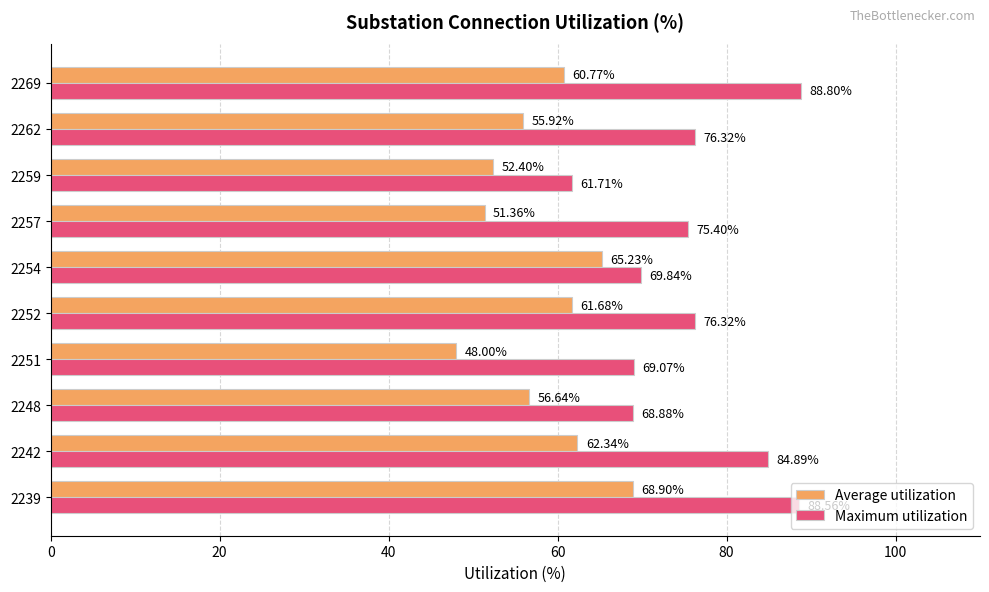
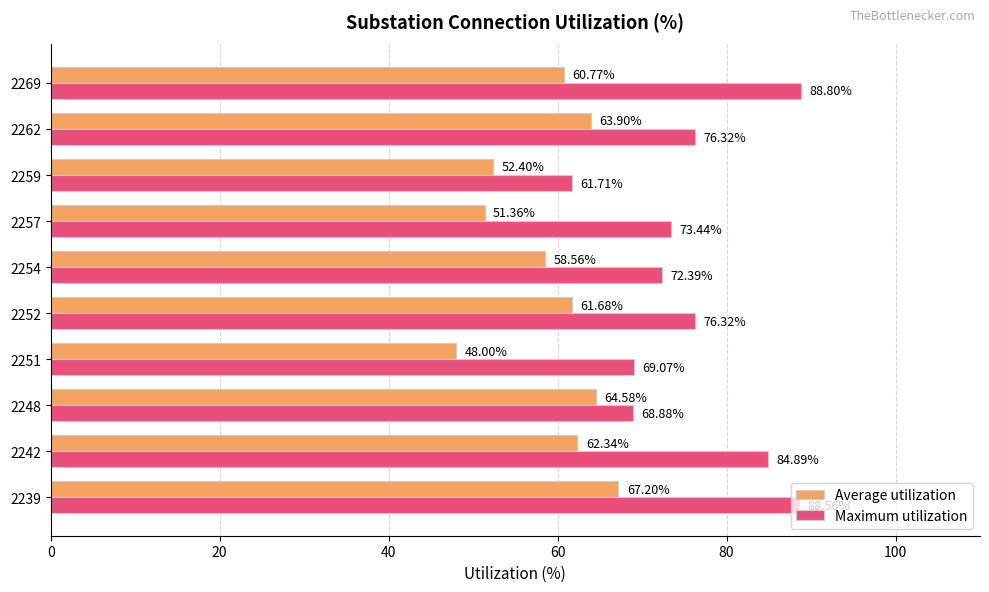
Average utilization, 2262: 55.92% -> 63.90%
Maximum utilization, 2257: 75.40% -> 73.44%
Average utilization, 2254: 65.23% -> 58.56%
Maximum utilization, 2254: 69.84% -> 72.39%
Average utilization, 2248: 56.64% -> 64.58%
Average utilization, 2239: 68.90% -> 67.20%
